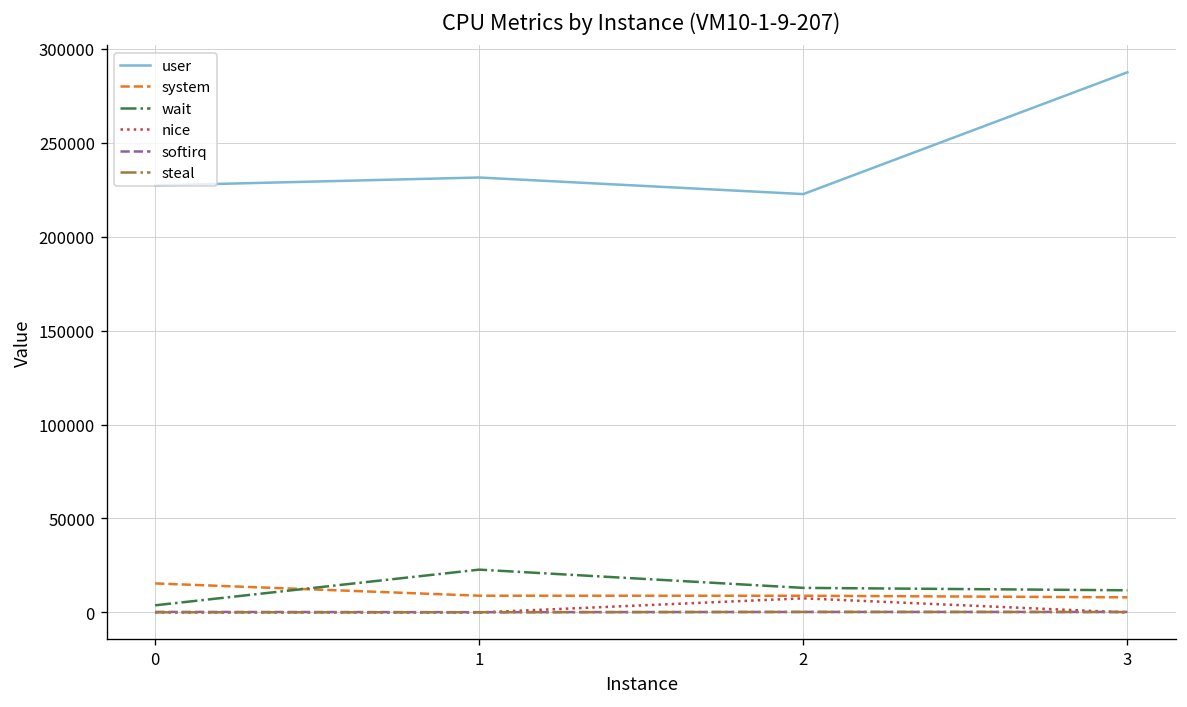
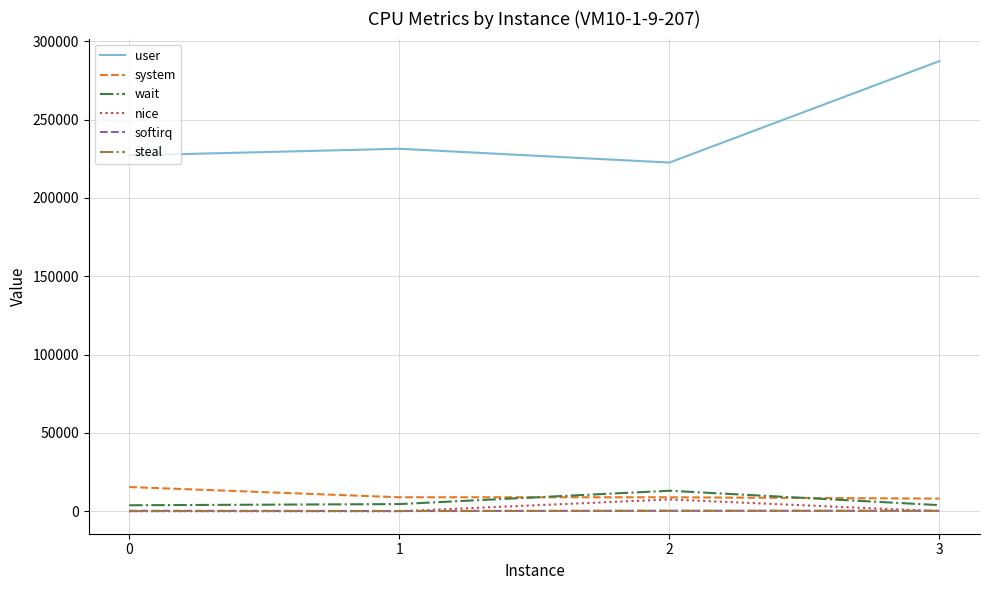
wait, 1: 23000 -> 5000
wait, 3: 12000 -> 4000
